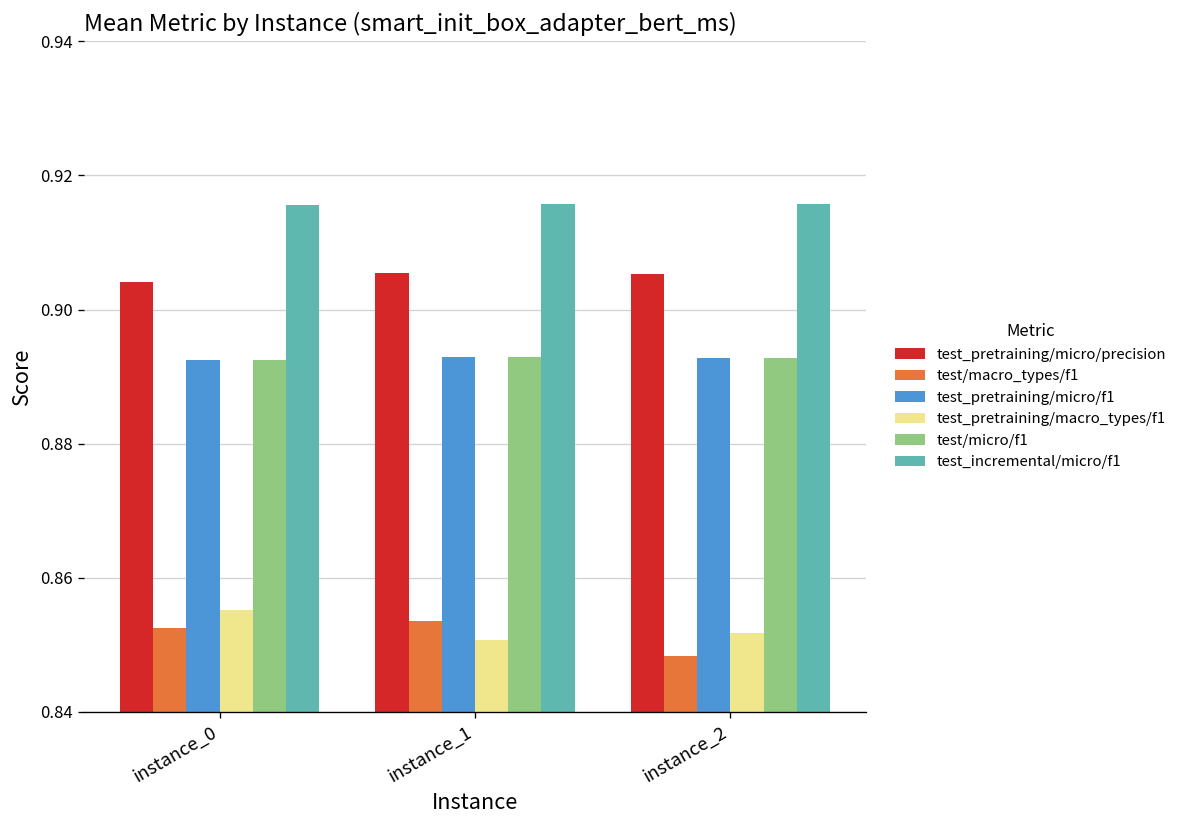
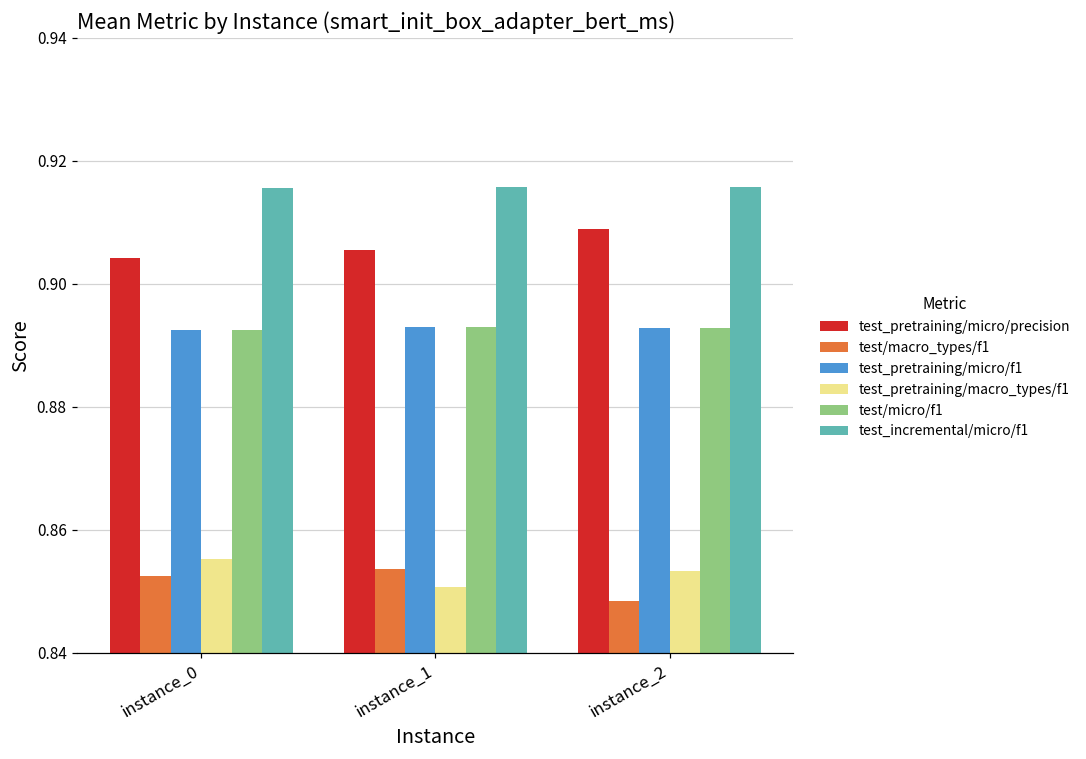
test_pretraining/micro/precision, instance_2: 0.905 -> 0.909
test_pretraining/macro_types/f1, instance_2: 0.852 -> 0.853
